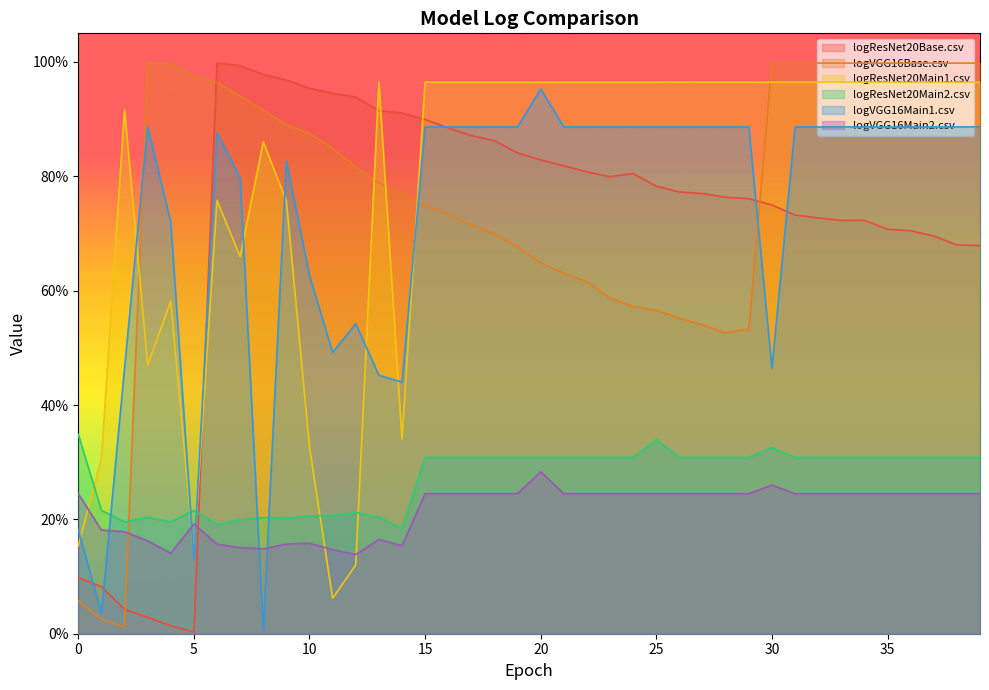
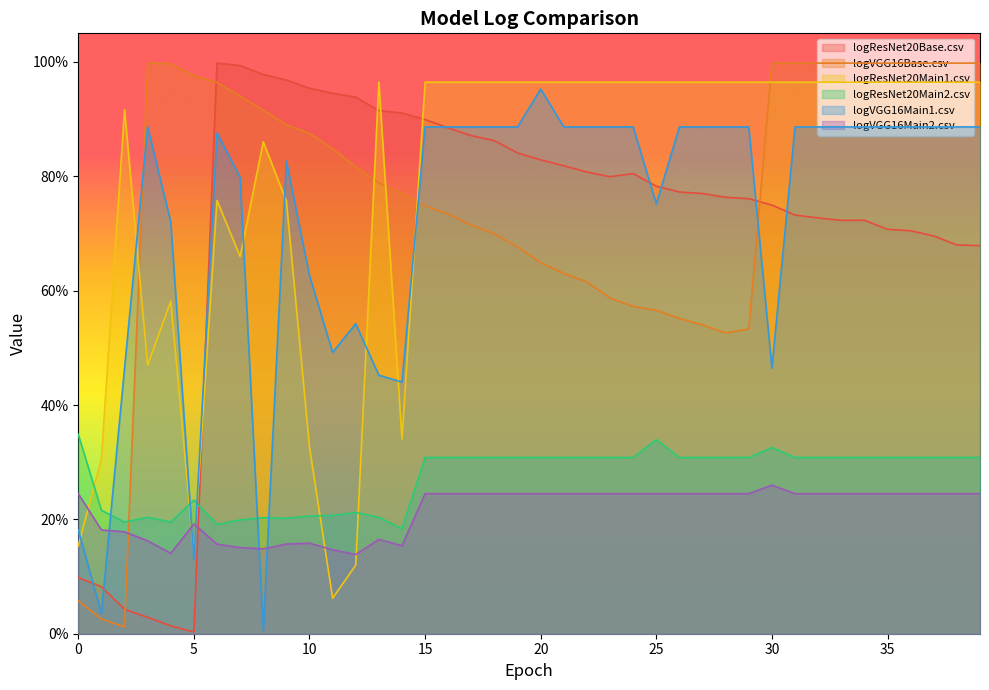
logResNet20Main2.csv, 5: 22% -> 23%
logVGG16Main2.csv, 20: 28% -> 24%
logVGG16Main1.csv, 25: 89% -> 75%
